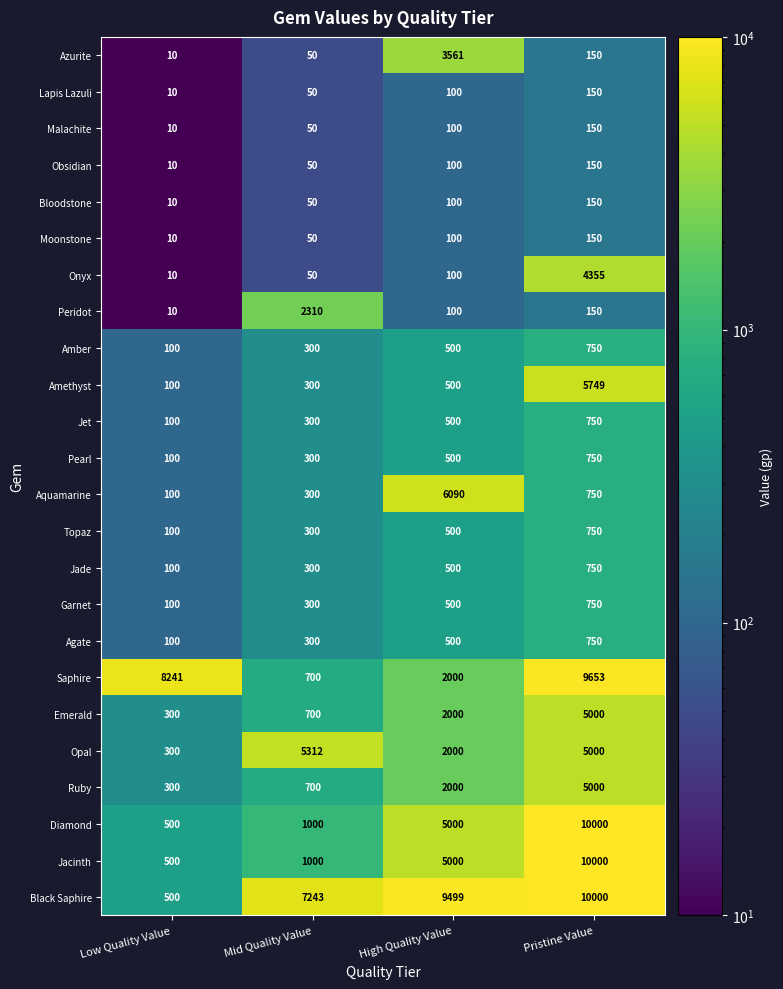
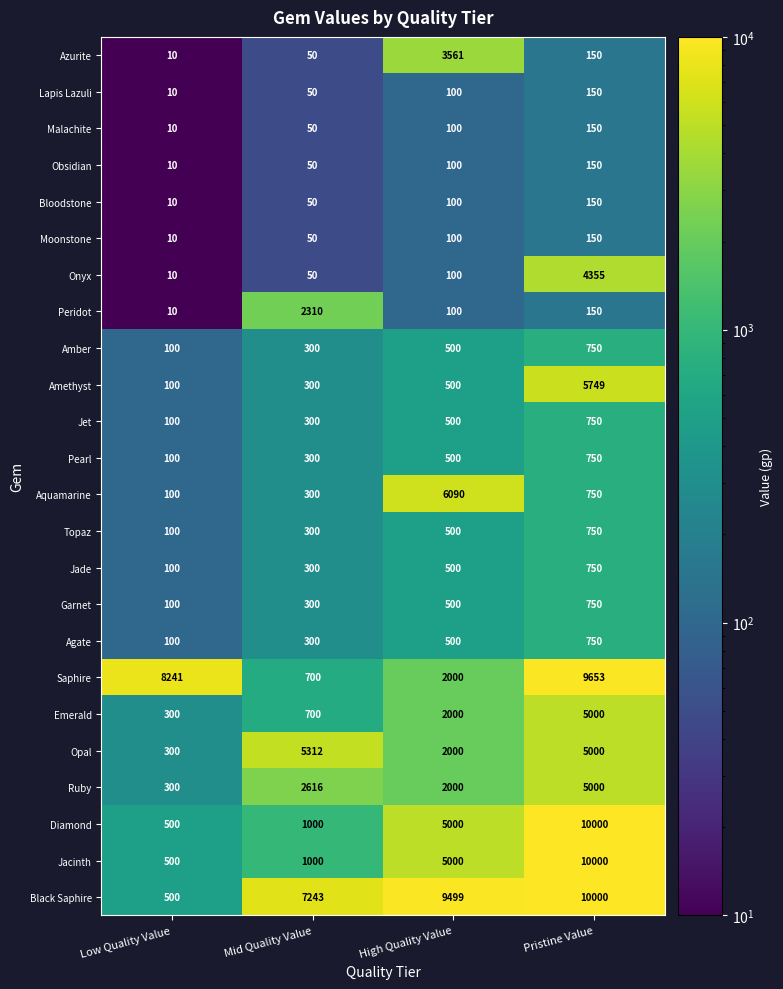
Ruby, Mid Quality Value: 700 -> 2616
